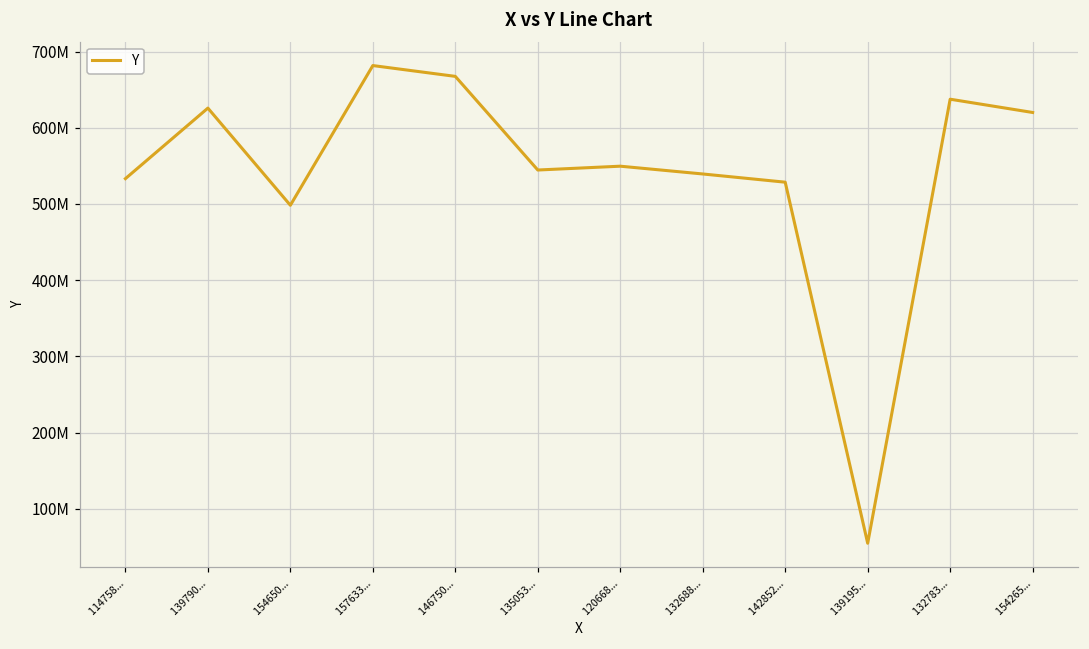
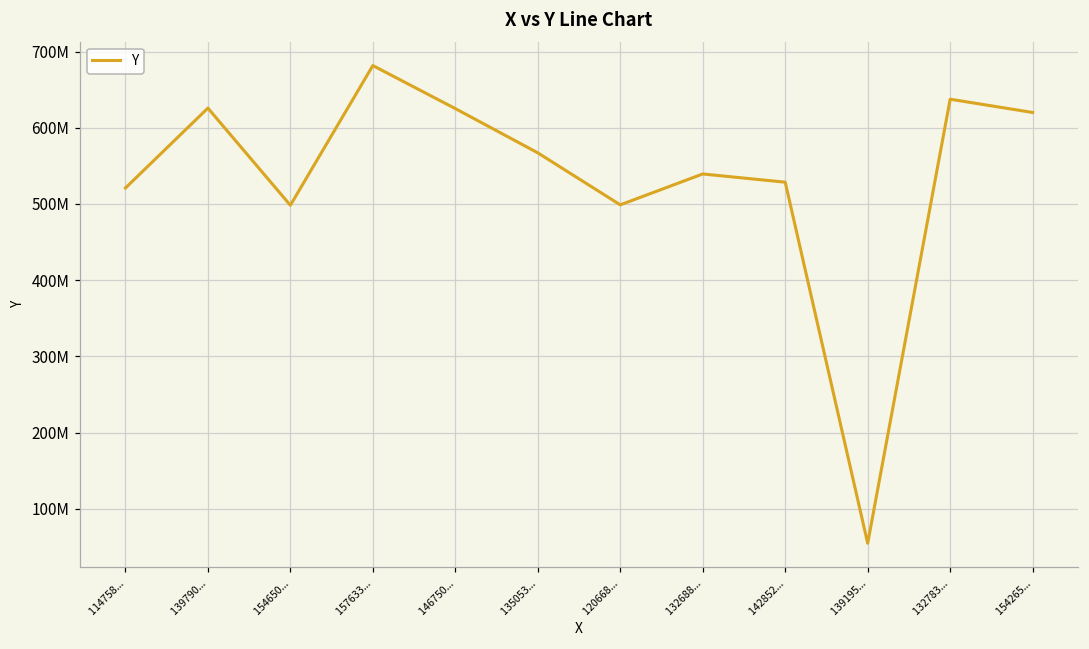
114758...: 530000000 -> 520000000
146750...: 670000000 -> 630000000
135053...: 540000000 -> 570000000
120668...: 550000000 -> 500000000
